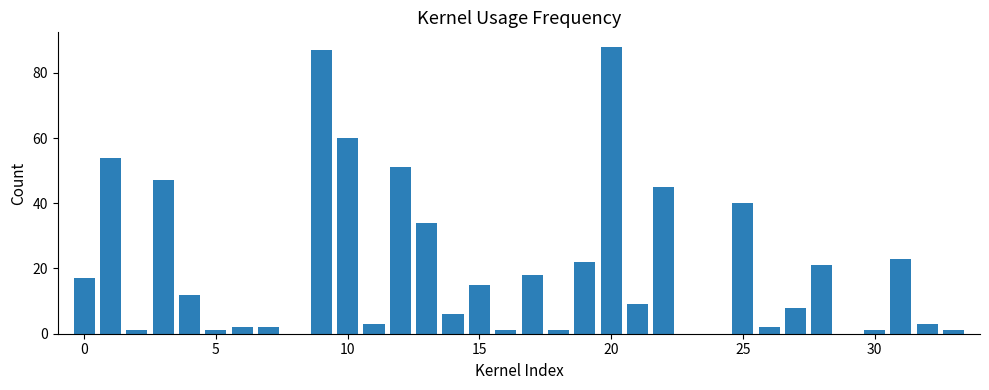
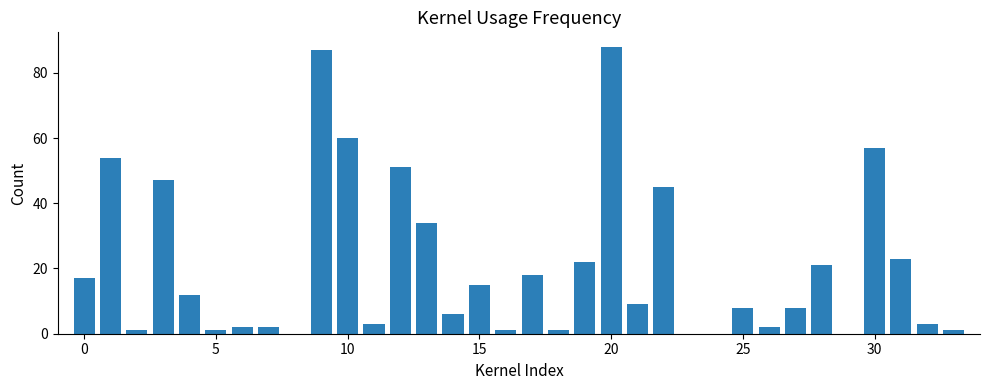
25: 40 -> 8
30: 1 -> 57
